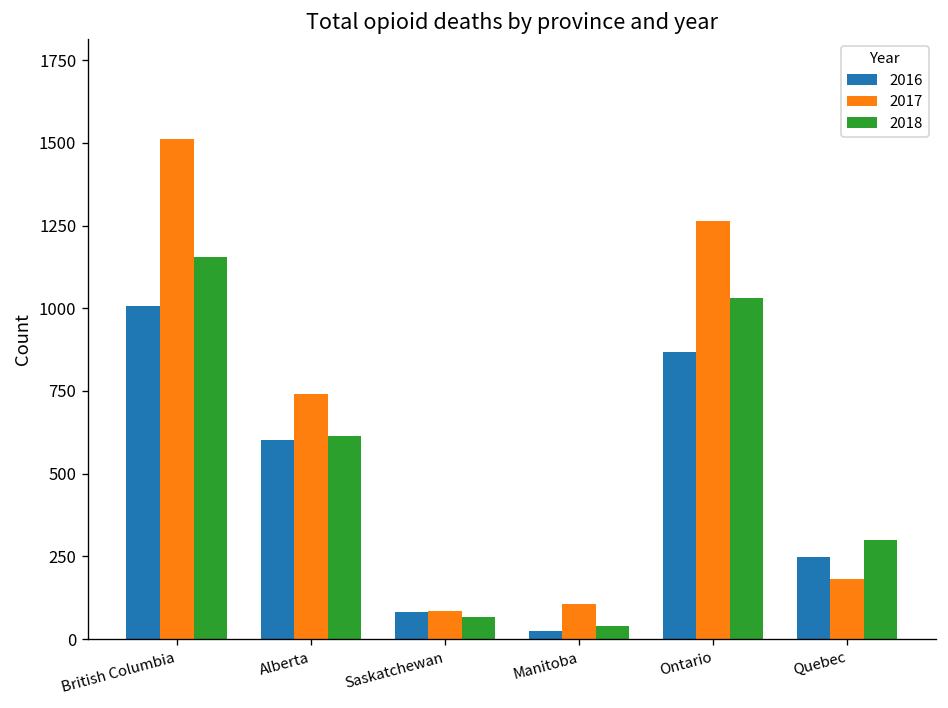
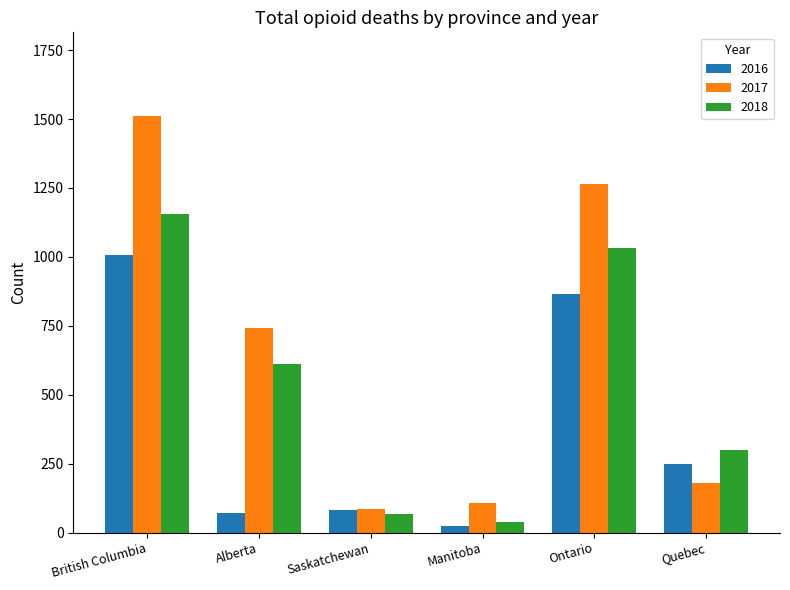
2016, Alberta: 600 -> 70
